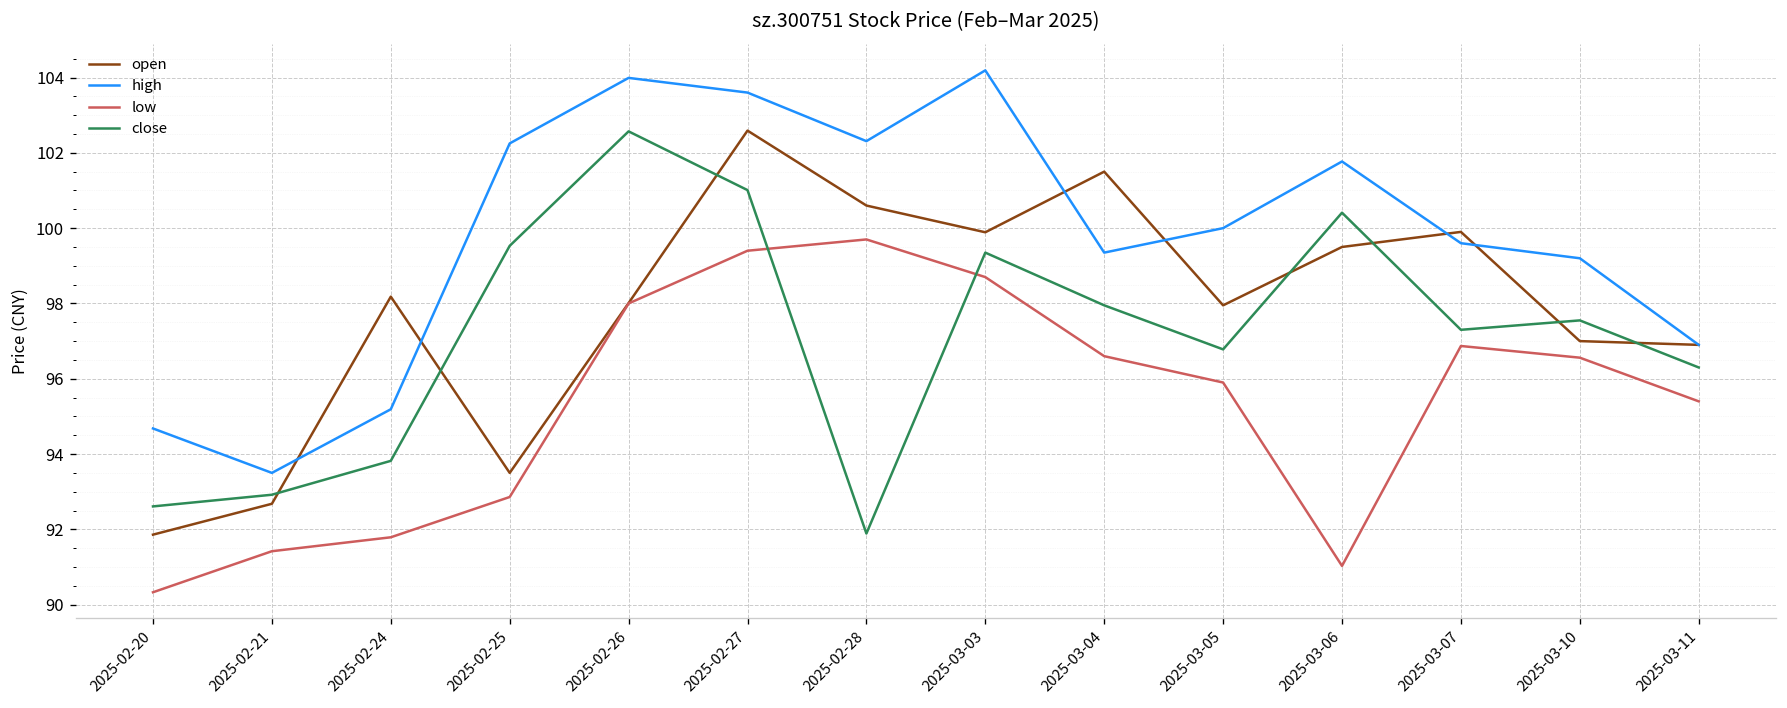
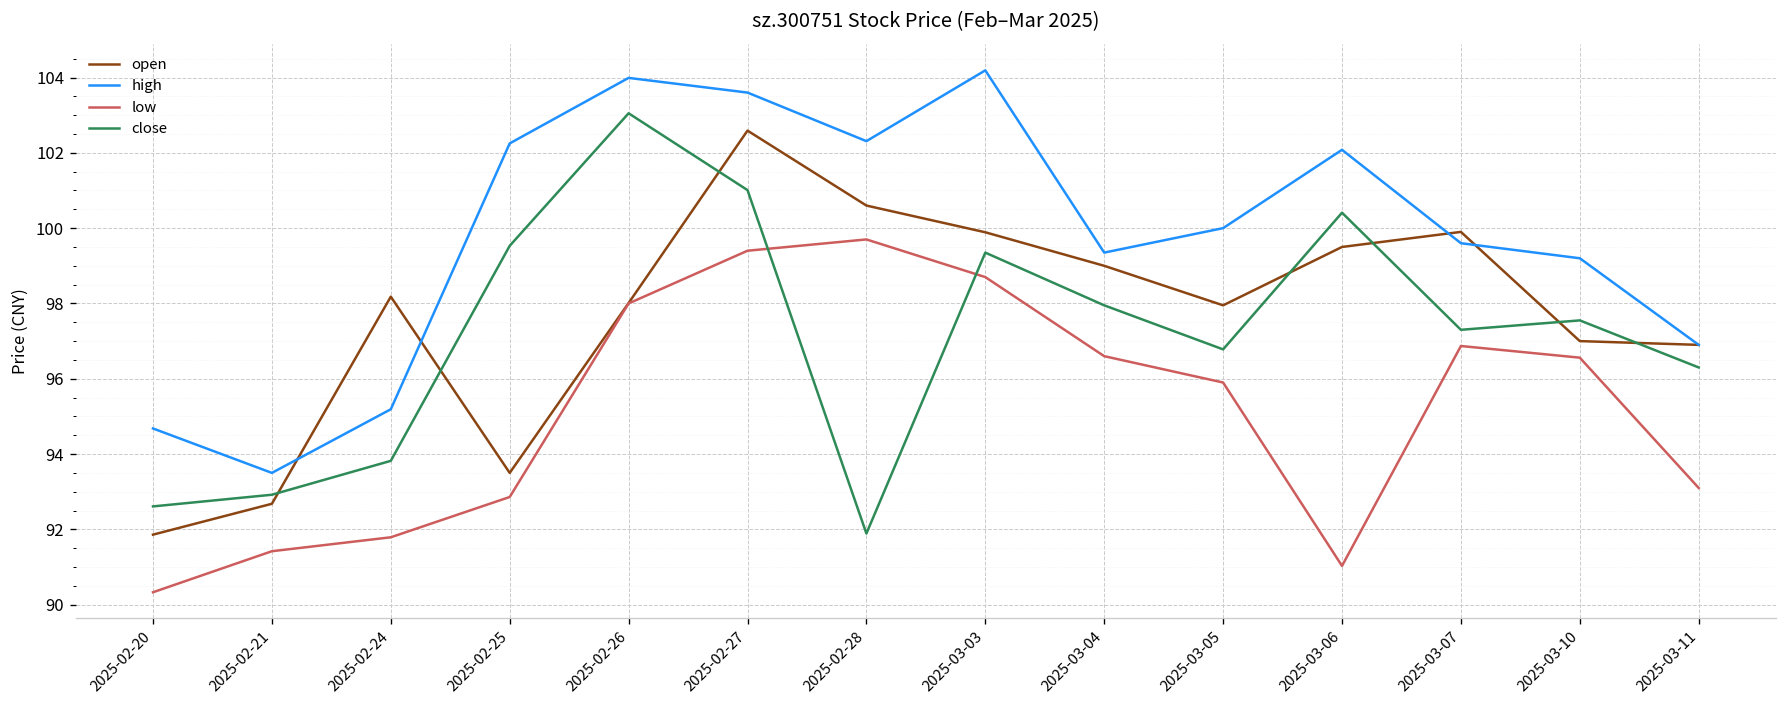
close, 2025-02-26: 102.6 -> 103.1
open, 2025-03-04: 101.5 -> 99.0
high, 2025-03-06: 101.8 -> 102.1
low, 2025-03-11: 95.4 -> 93.1
